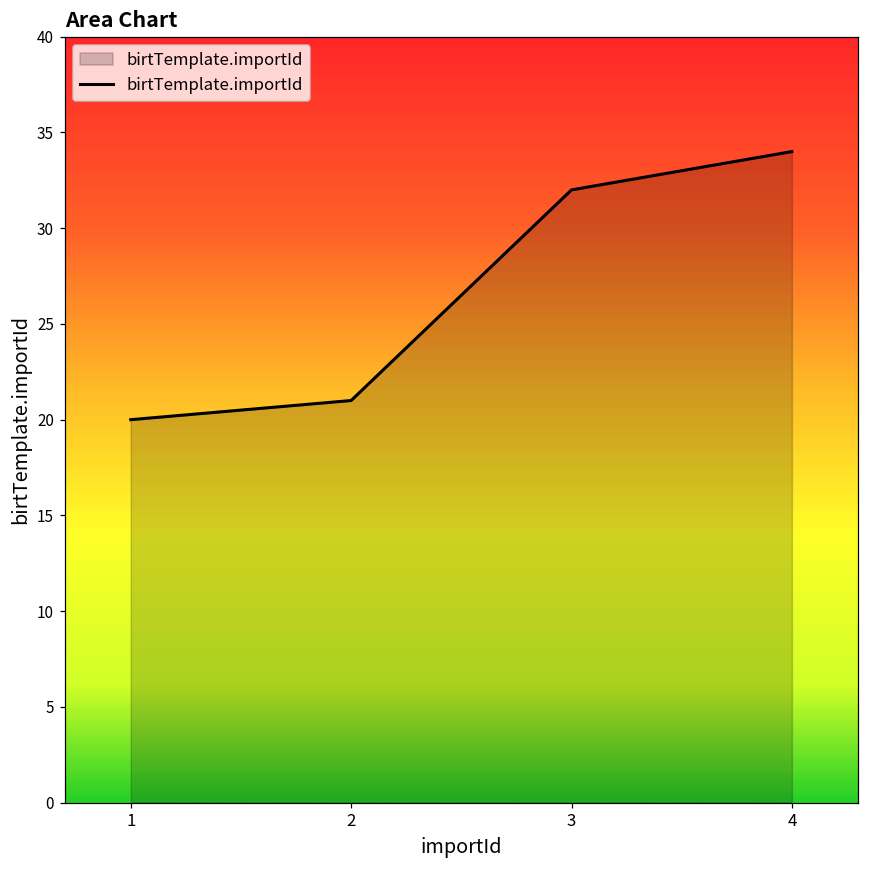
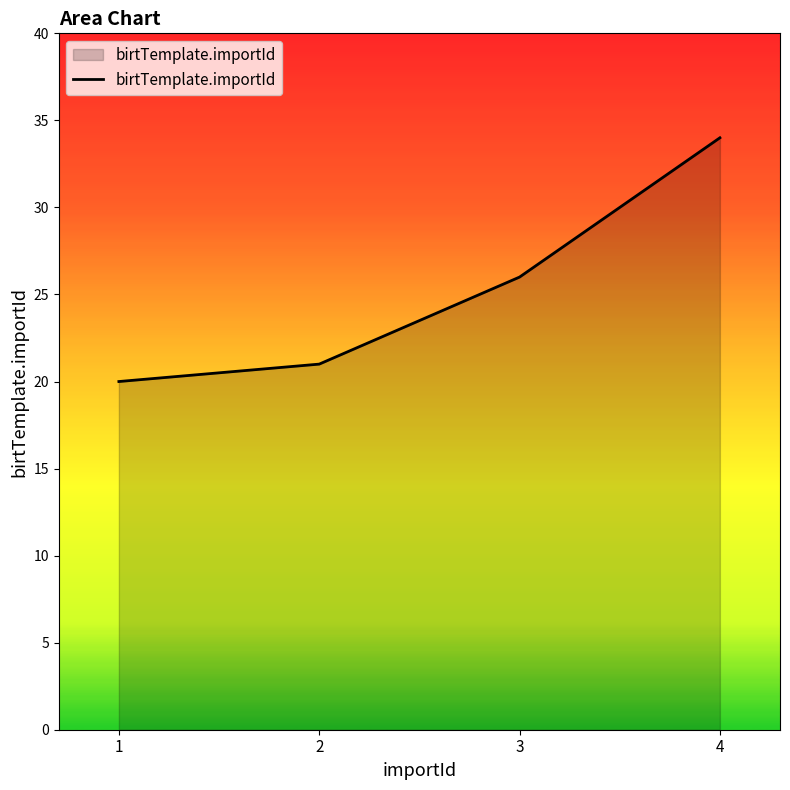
3: 32 -> 26
